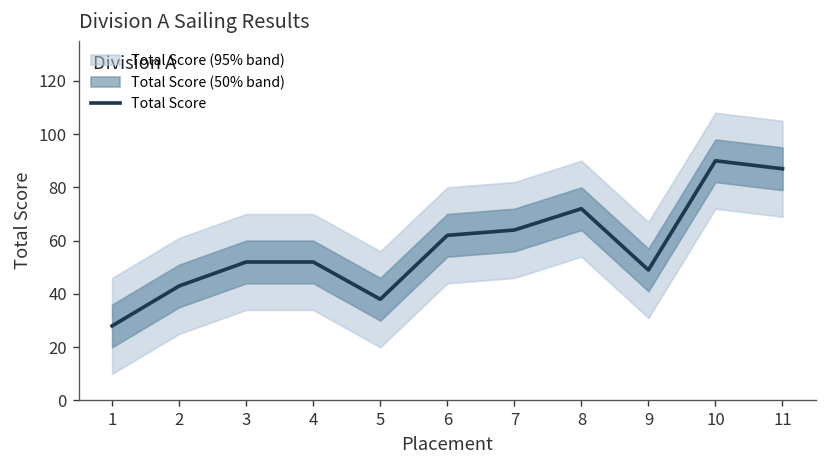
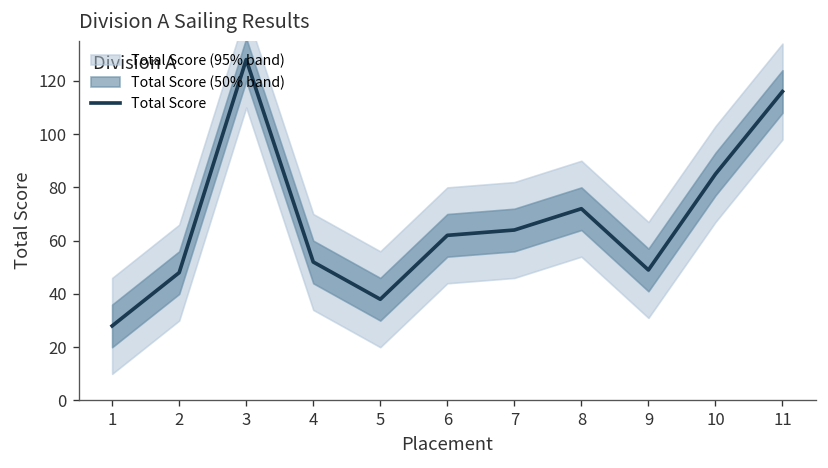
Total Score, 2: 43 -> 48
Total Score, 3: 52 -> 128
Total Score, 10: 90 -> 85
Total Score, 11: 87 -> 116
